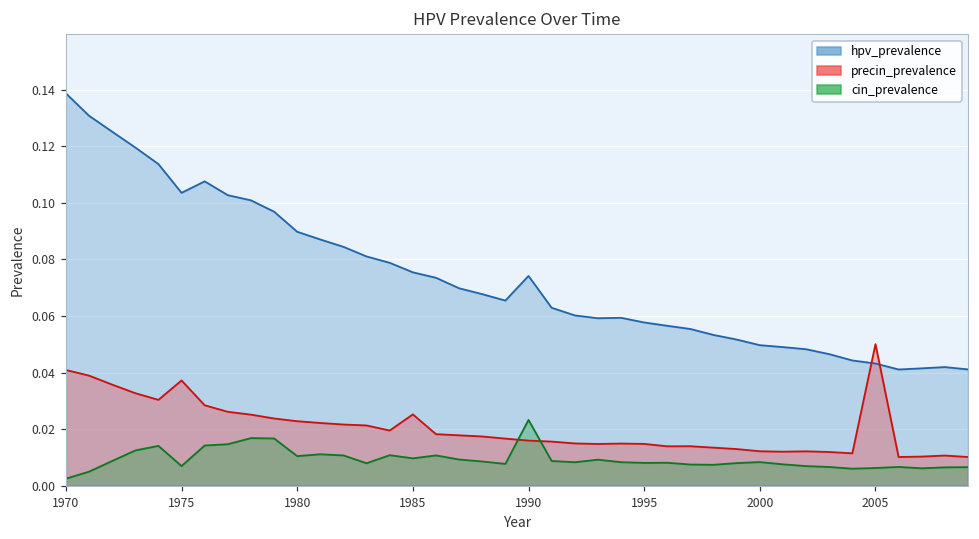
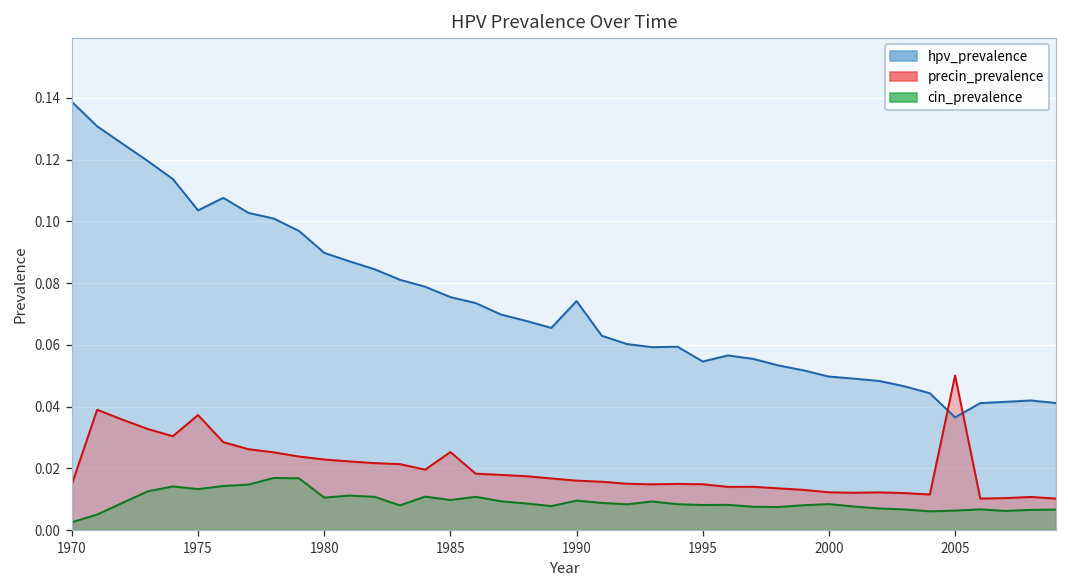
precin_prevalence, 1970: 0.041 -> 0.015
cin_prevalence, 1975: 0.007 -> 0.013
cin_prevalence, 1990: 0.023 -> 0.010
hpv_prevalence, 1995: 0.058 -> 0.055
hpv_prevalence, 2005: 0.043 -> 0.036
